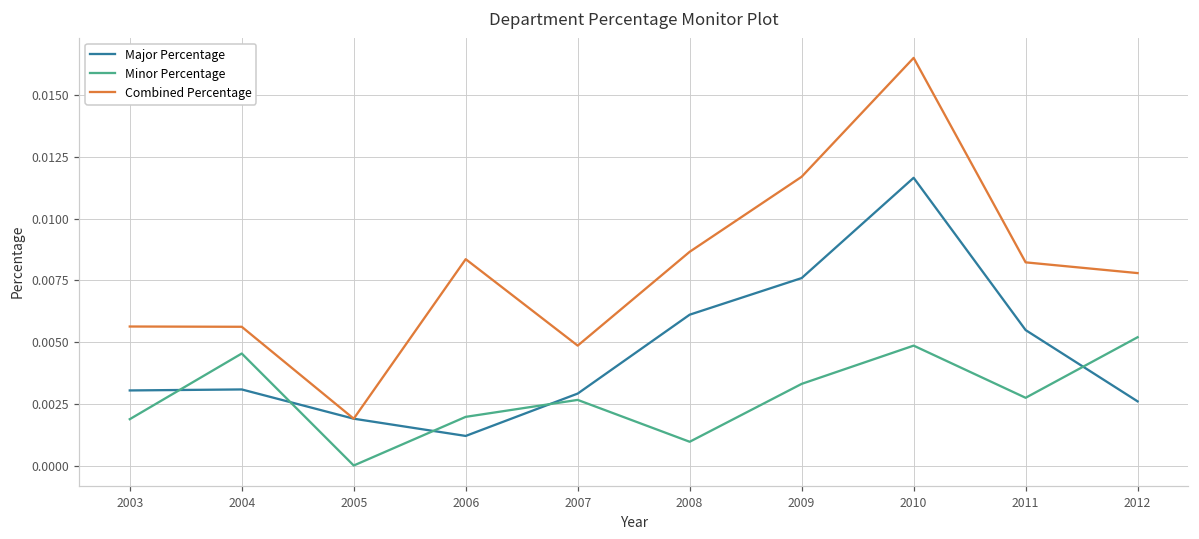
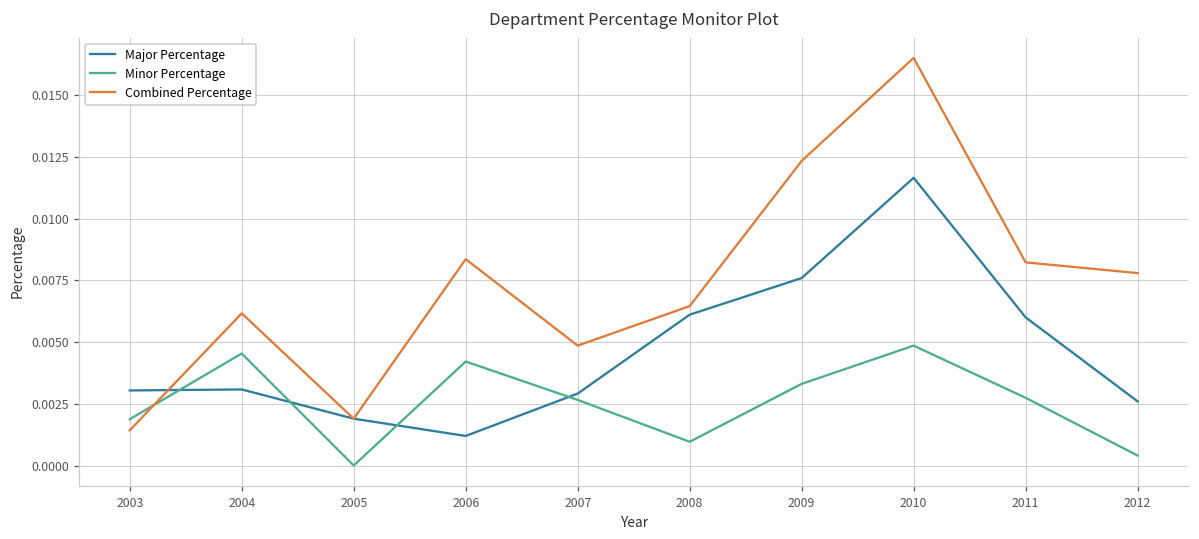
Combined Percentage, 2003: 0.0056 -> 0.0014
Combined Percentage, 2004: 0.0056 -> 0.0062
Minor Percentage, 2006: 0.0020 -> 0.0042
Combined Percentage, 2008: 0.0087 -> 0.0065
Combined Percentage, 2009: 0.0117 -> 0.0123
Major Percentage, 2011: 0.0055 -> 0.0060
Minor Percentage, 2012: 0.0052 -> 0.0004
